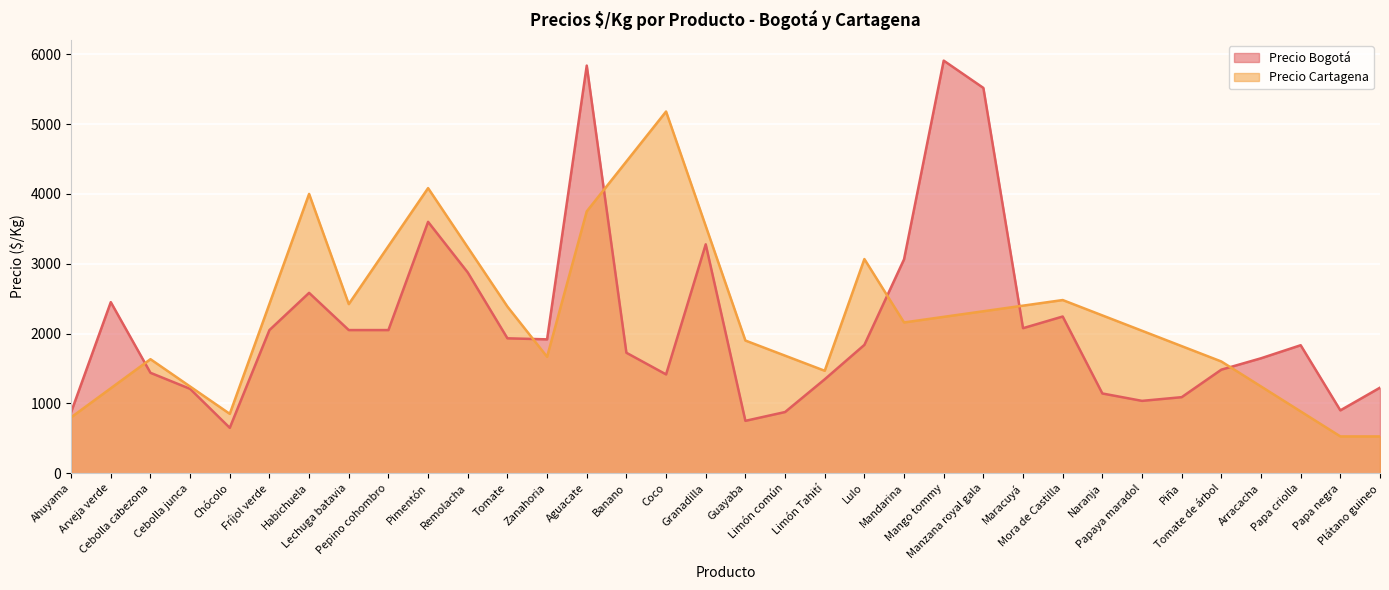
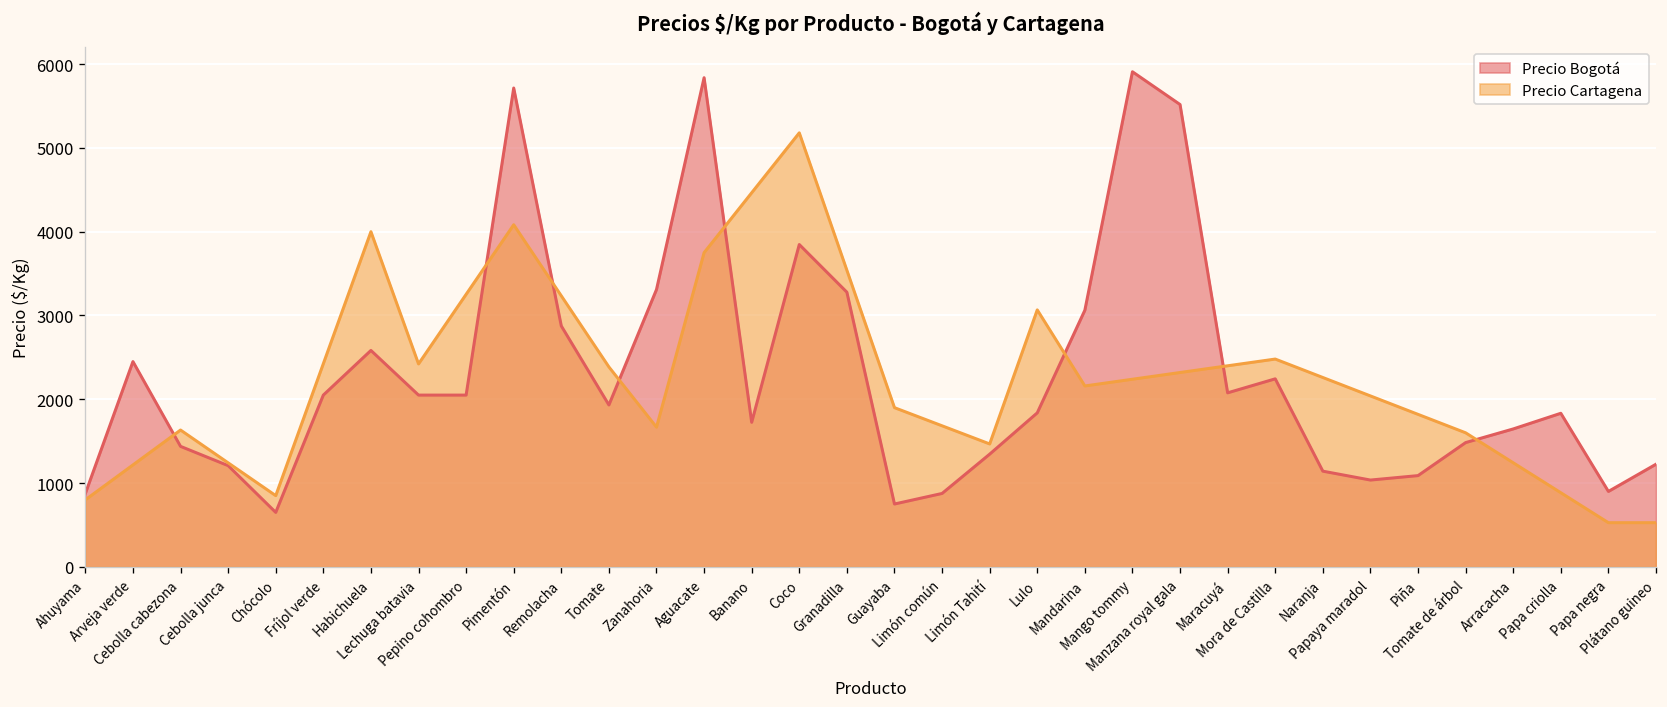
Precio Bogotá, Pimentón: 3600 -> 5700
Precio Bogotá, Zanahoria: 1900 -> 3300
Precio Bogotá, Coco: 1400 -> 3800
